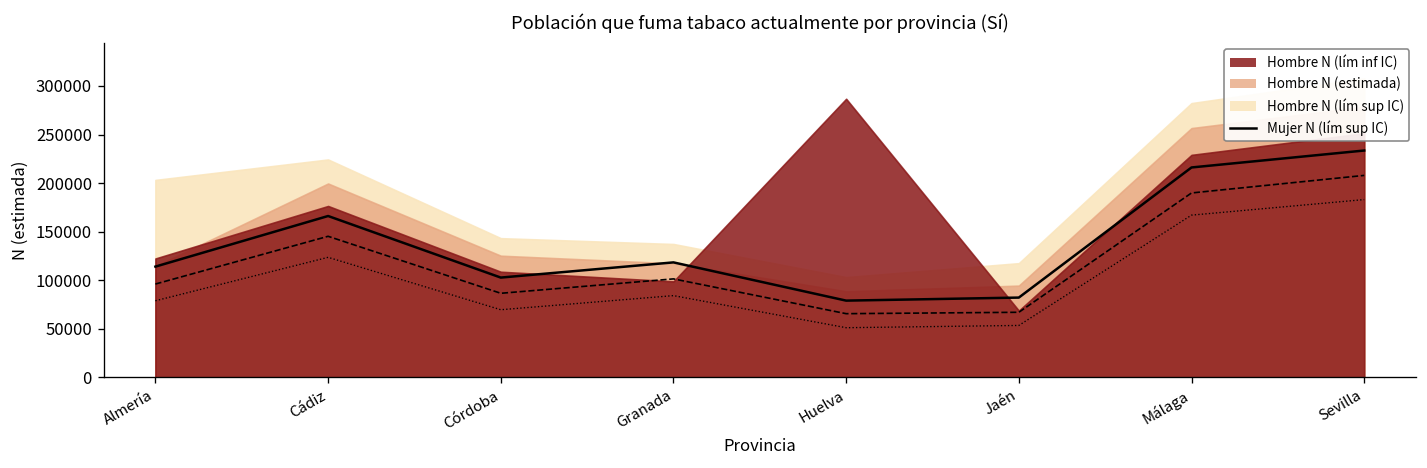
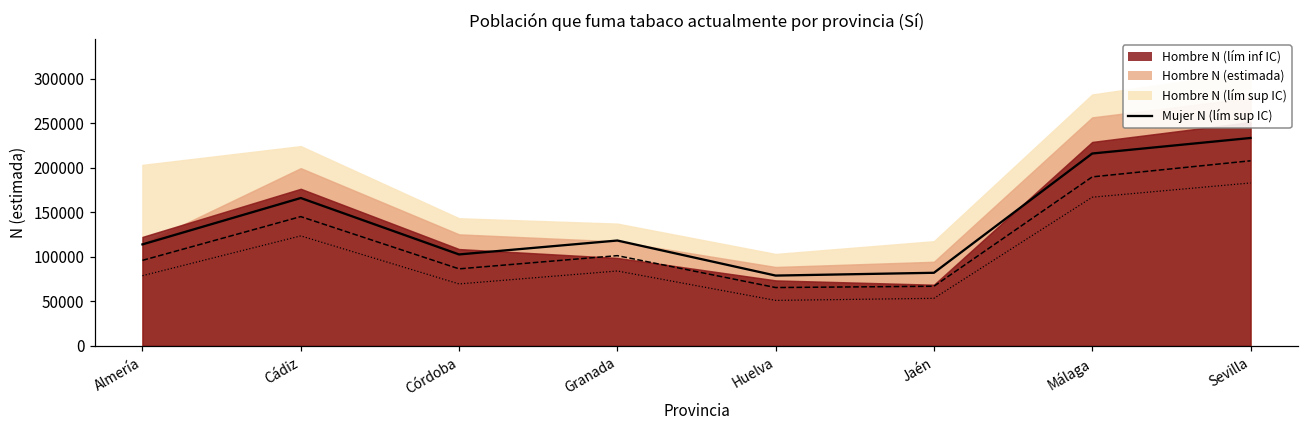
Hombre N (lím inf IC), Huelva: 290000 -> 70000
